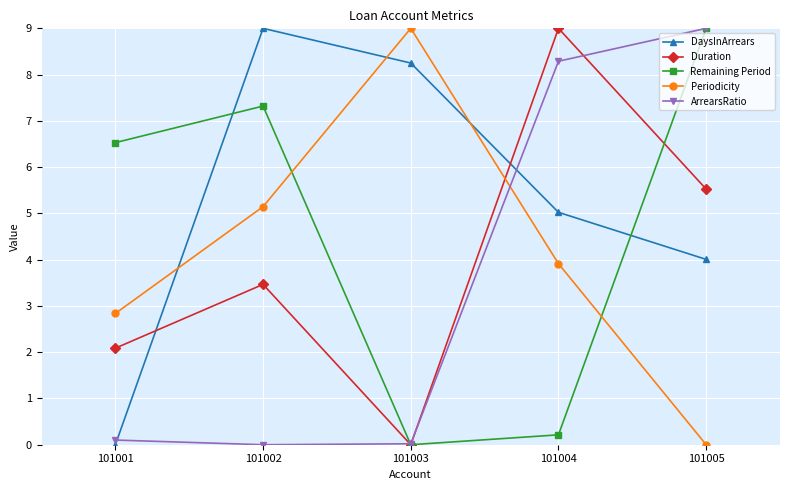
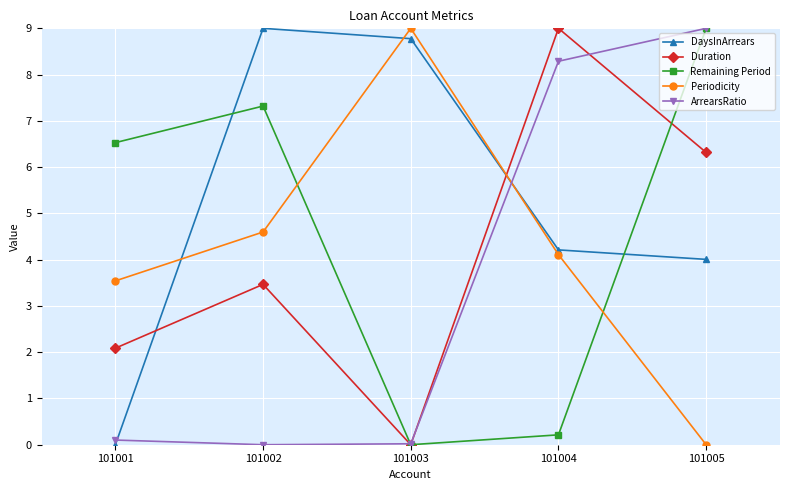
Periodicity, 101001: 2.8 -> 3.5
Periodicity, 101002: 5.1 -> 4.6
DaysInArrears, 101003: 8.3 -> 8.8
DaysInArrears, 101004: 5.0 -> 4.2
Periodicity, 101004: 3.9 -> 4.1
Duration, 101005: 5.5 -> 6.3
